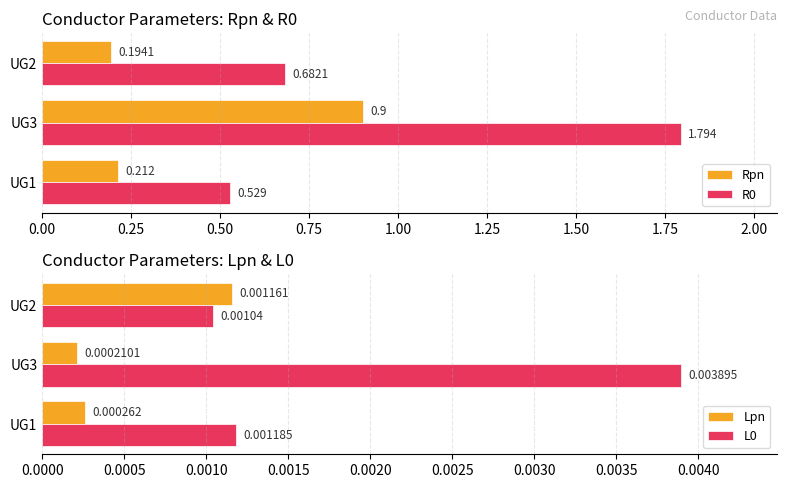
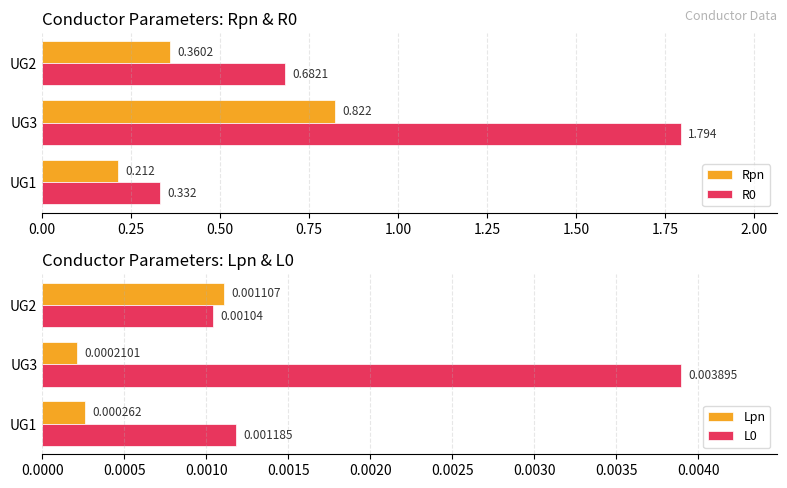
Conductor Parameters: Rpn & R0, Rpn, UG2: 0.1941 -> 0.3602
Conductor Parameters: Rpn & R0, Rpn, UG3: 0.9 -> 0.822
Conductor Parameters: Rpn & R0, R0, UG1: 0.529 -> 0.332
Conductor Parameters: Lpn & L0, Lpn, UG2: 0.001161 -> 0.001107
